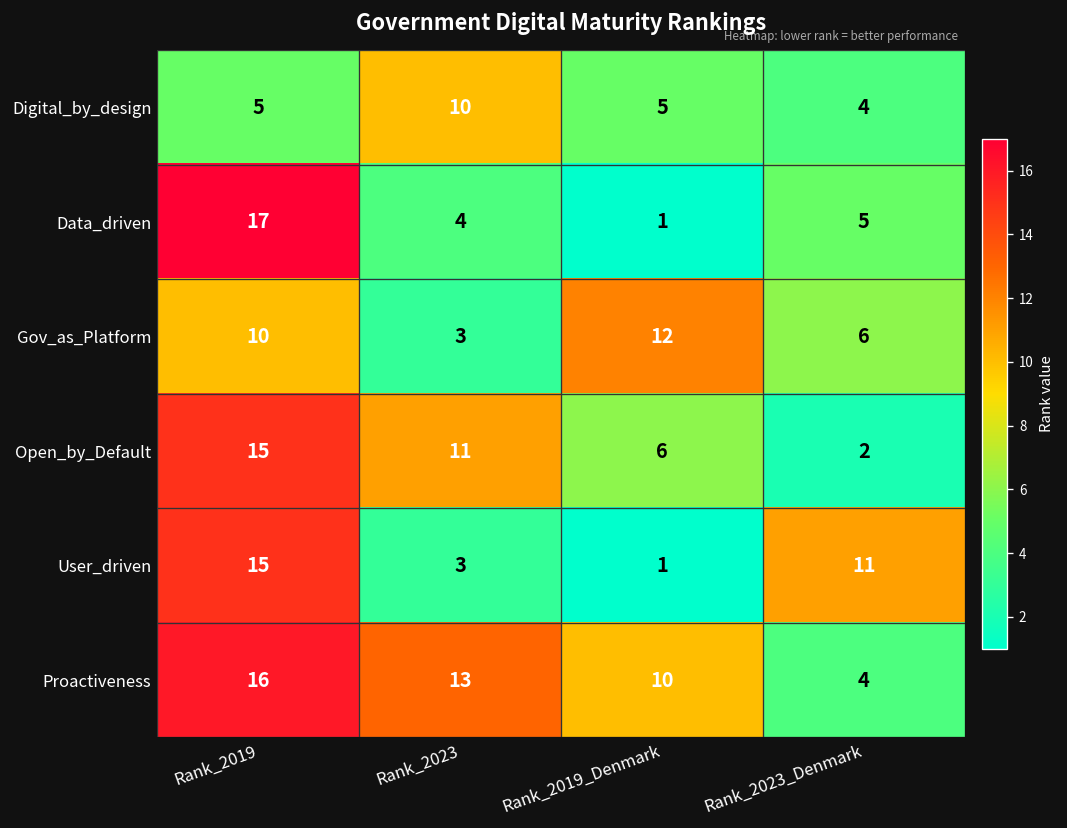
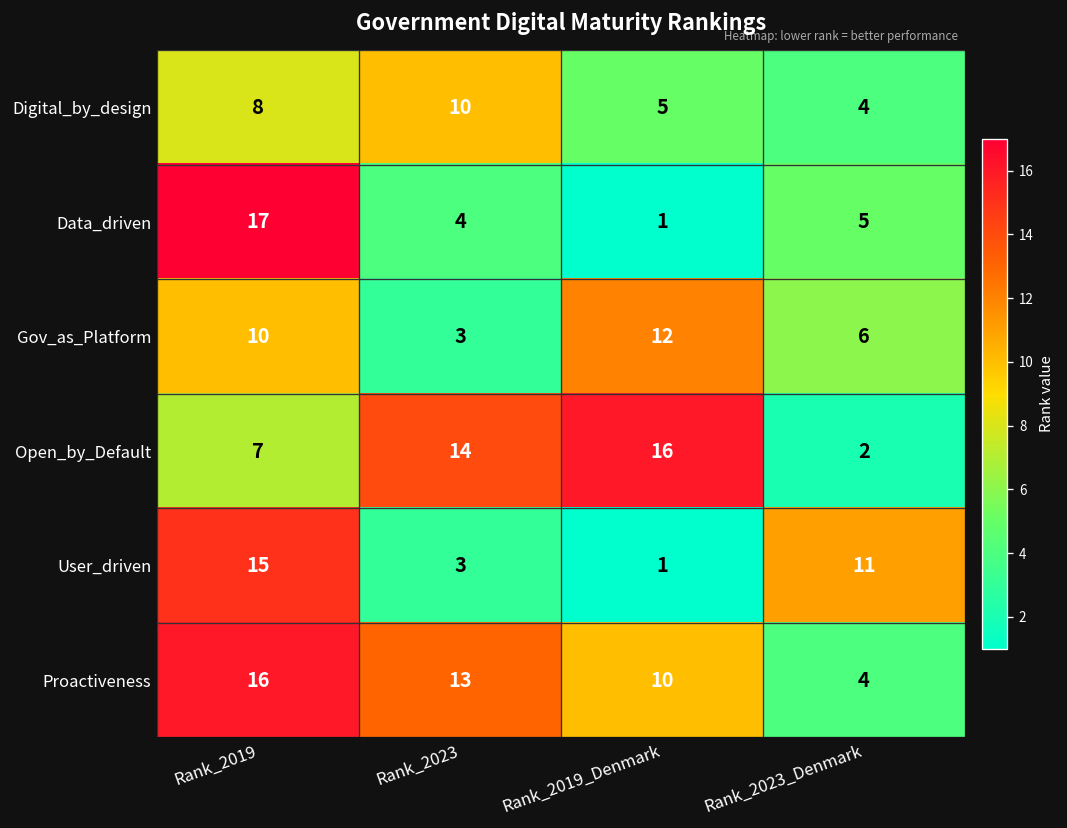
Digital_by_design, Rank_2019: 5 -> 8
Open_by_Default, Rank_2019: 15 -> 7
Open_by_Default, Rank_2023: 11 -> 14
Open_by_Default, Rank_2019_Denmark: 6 -> 16
